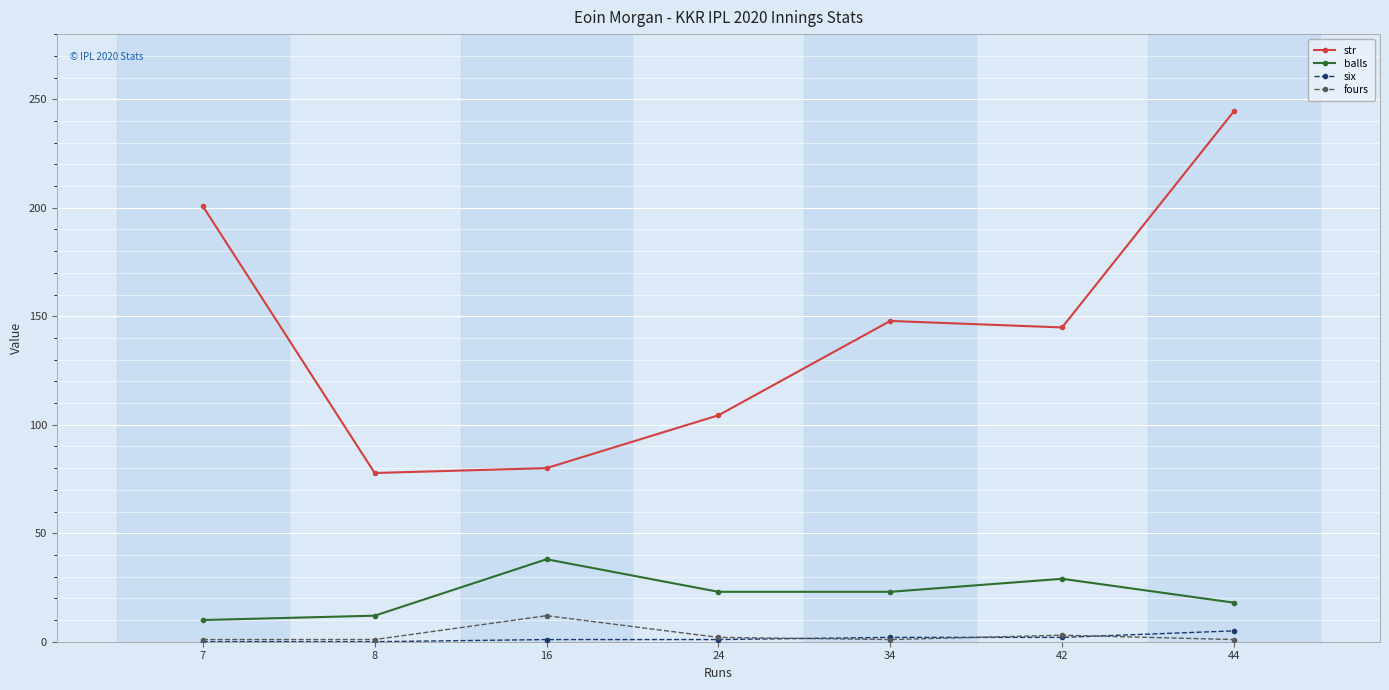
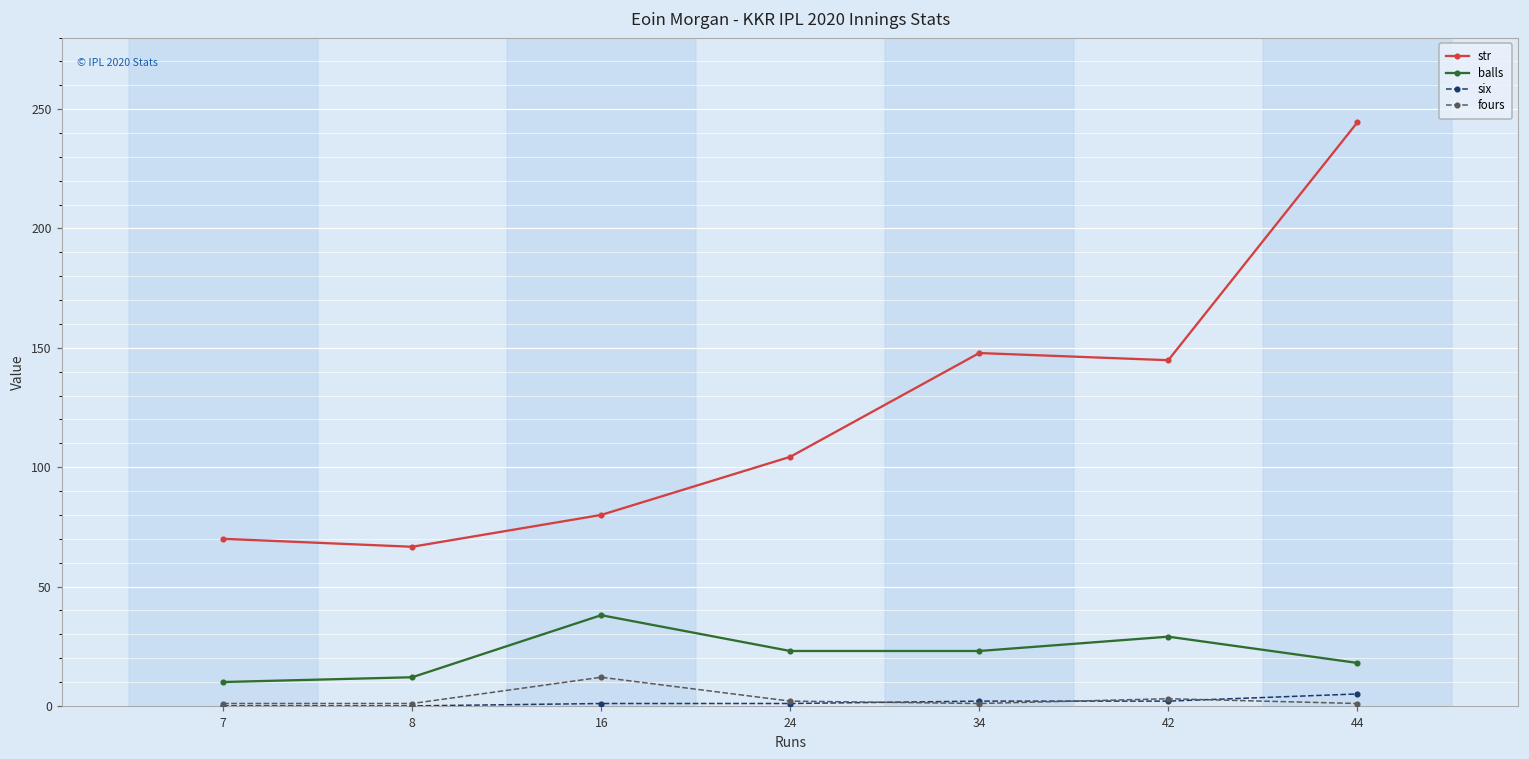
str, 7: 201 -> 70
str, 8: 78 -> 67
